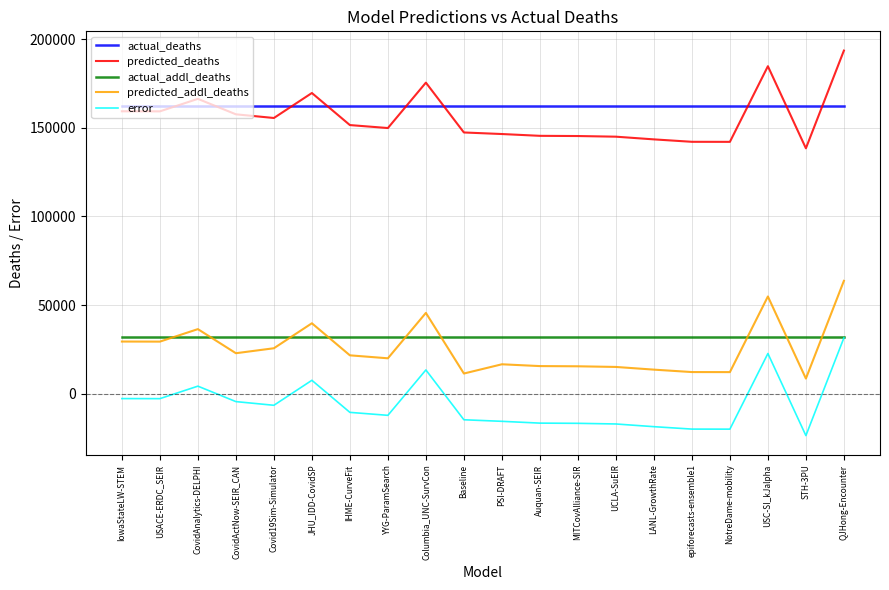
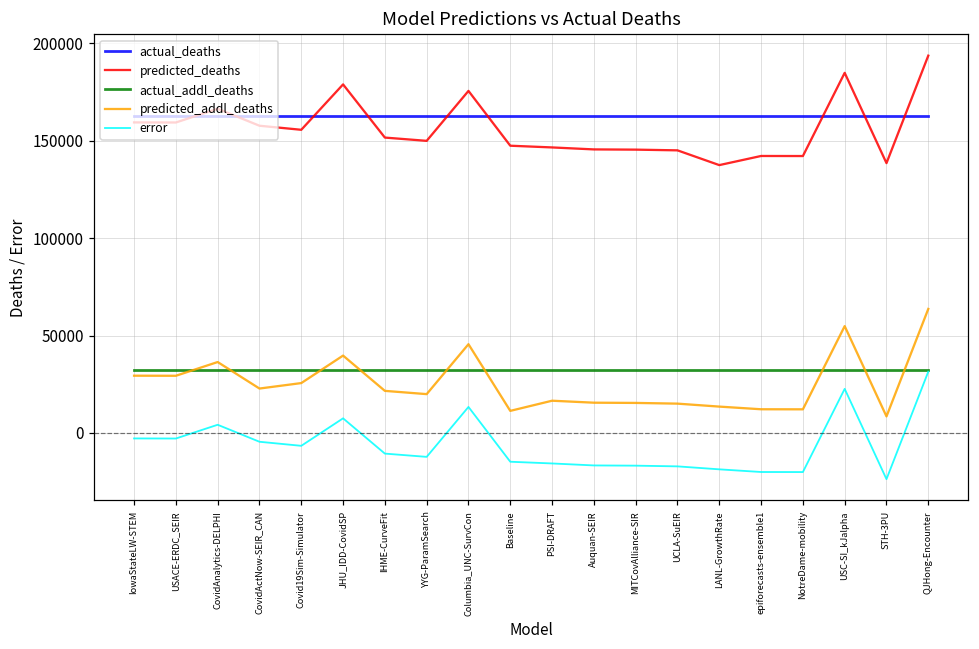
predicted_deaths, JHU_IDD-CovidSP: 170000 -> 179000
predicted_deaths, LANL-GrowthRate: 143000 -> 137000
